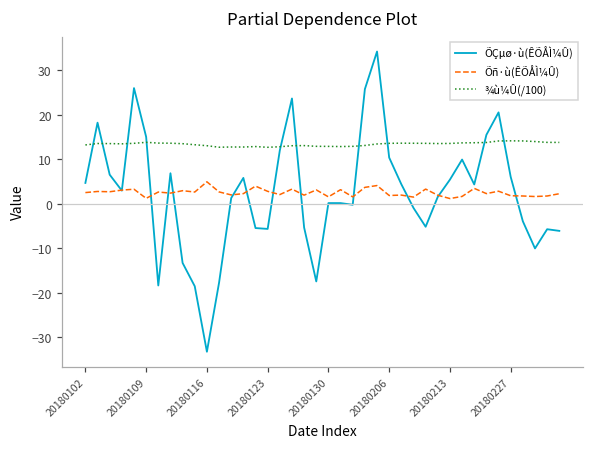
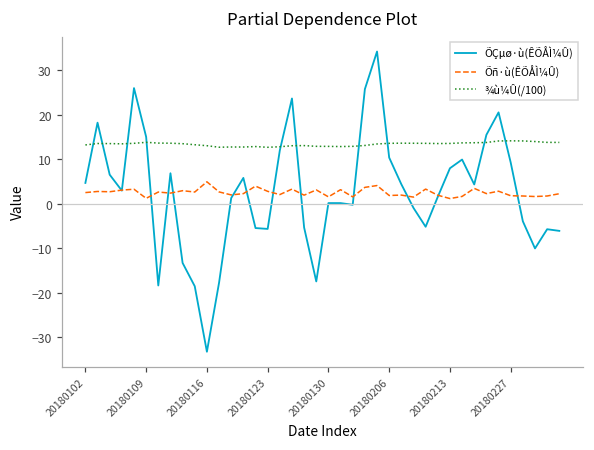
ÕÇµø·ù(ÊÕÅÌ¼Û), 20180213: 5 -> 8
ÕÇµø·ù(ÊÕÅÌ¼Û), 20180227: 6 -> 9
